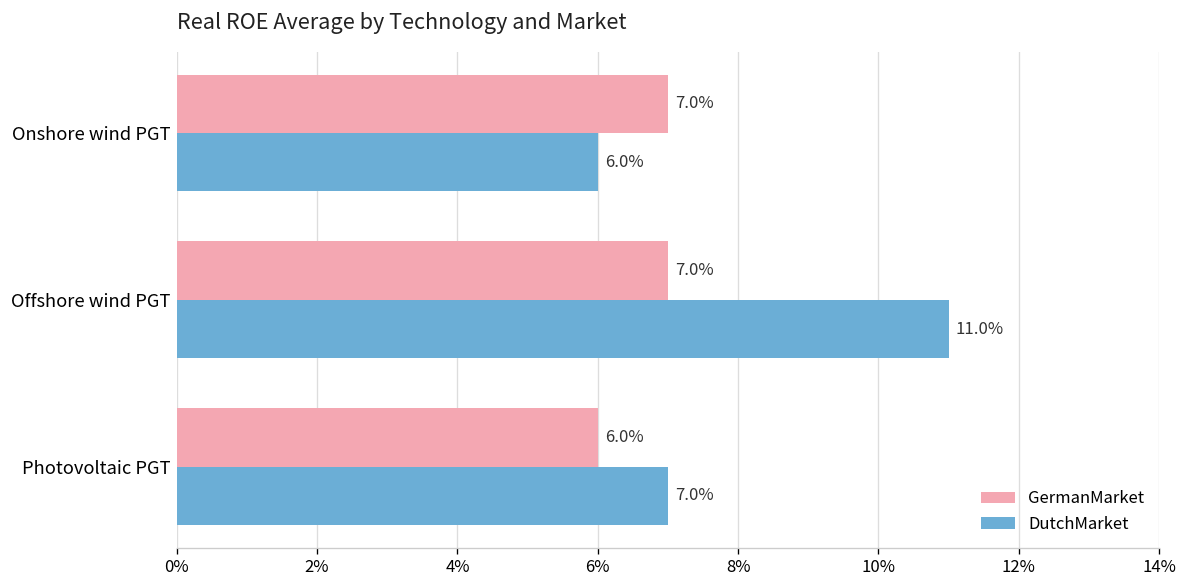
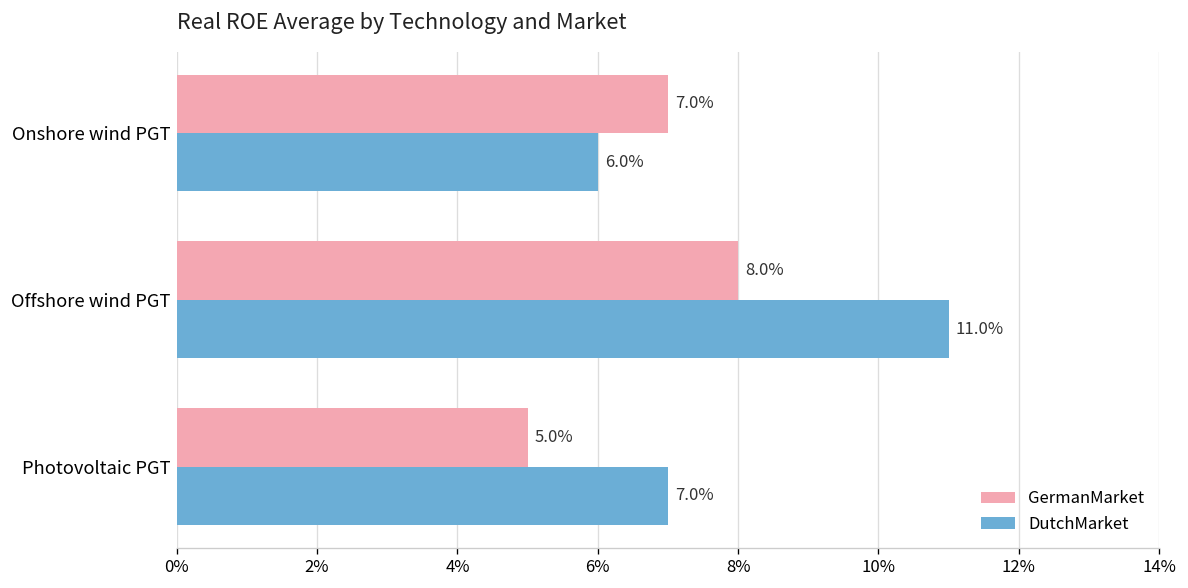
GermanMarket, Offshore wind PGT: 7.0% -> 8.0%
GermanMarket, Photovoltaic PGT: 6.0% -> 5.0%
